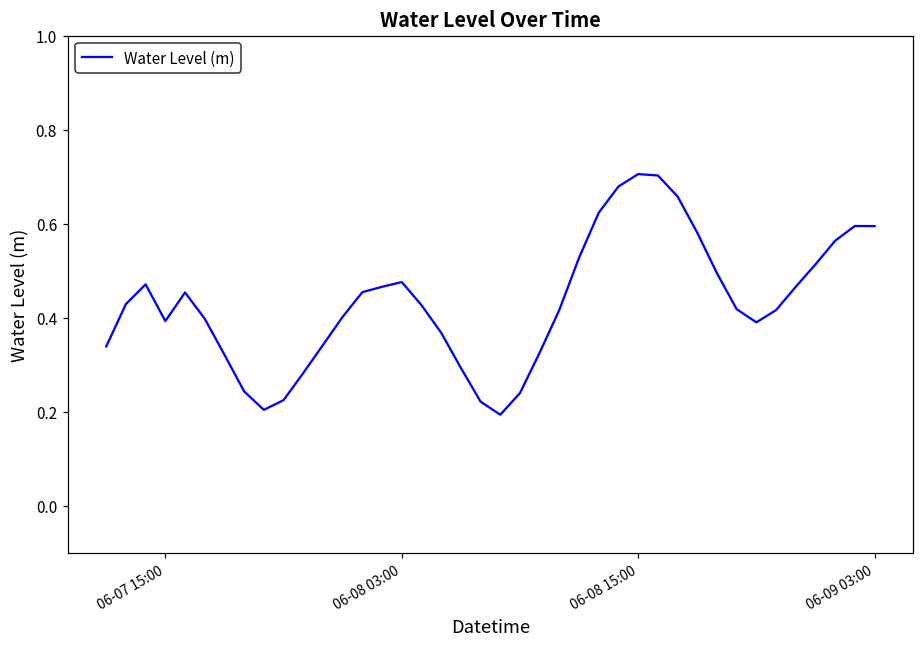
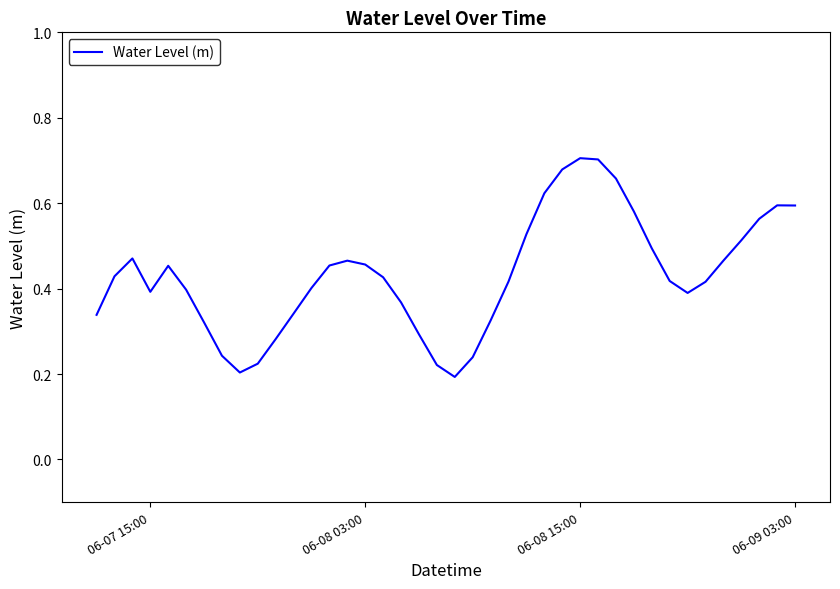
06-08 03:00: 0.48 -> 0.46
